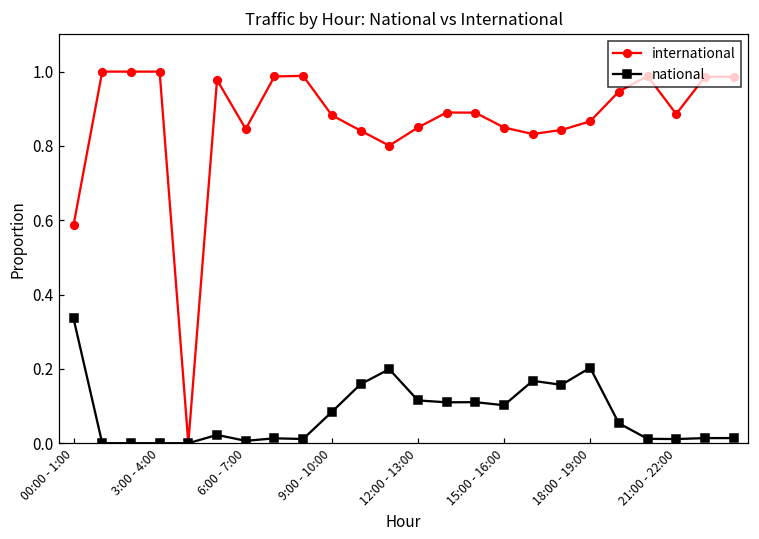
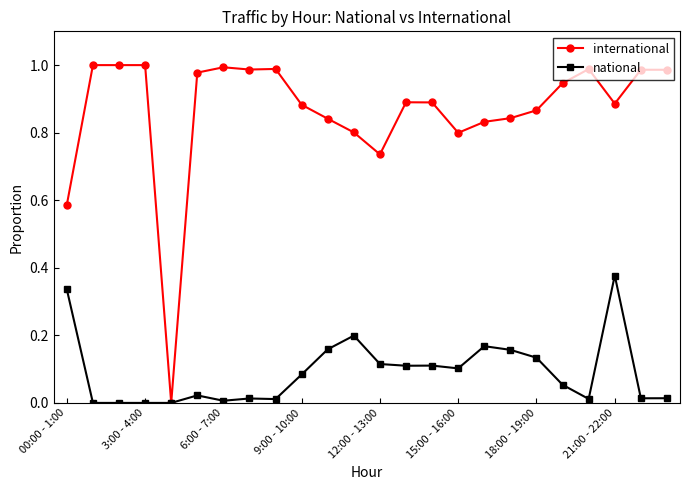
international, 6:00 - 7:00: 0.85 -> 0.99
international, 12:00 - 13:00: 0.85 -> 0.74
international, 15:00 - 16:00: 0.85 -> 0.80
national, 18:00 - 19:00: 0.20 -> 0.13
national, 21:00 - 22:00: 0.01 -> 0.38
